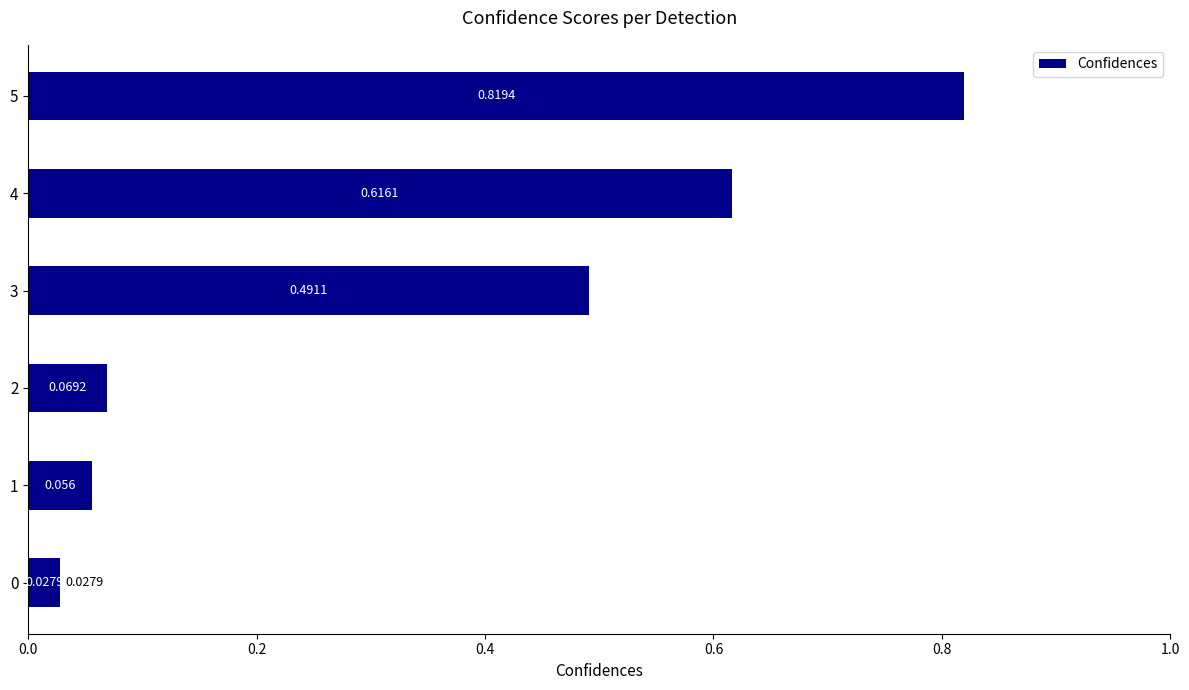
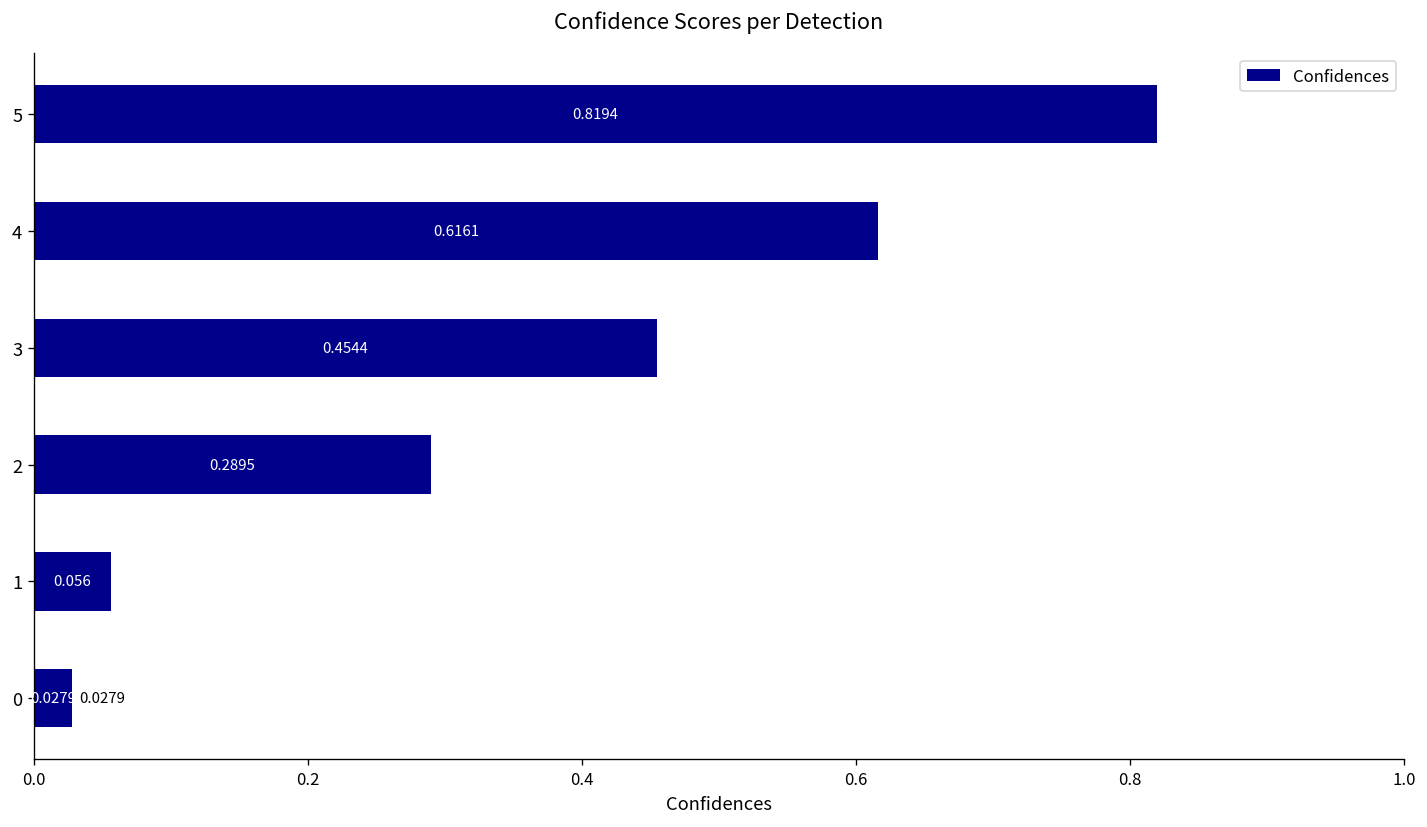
3: 0.4911 -> 0.4544
2: 0.0692 -> 0.2895
